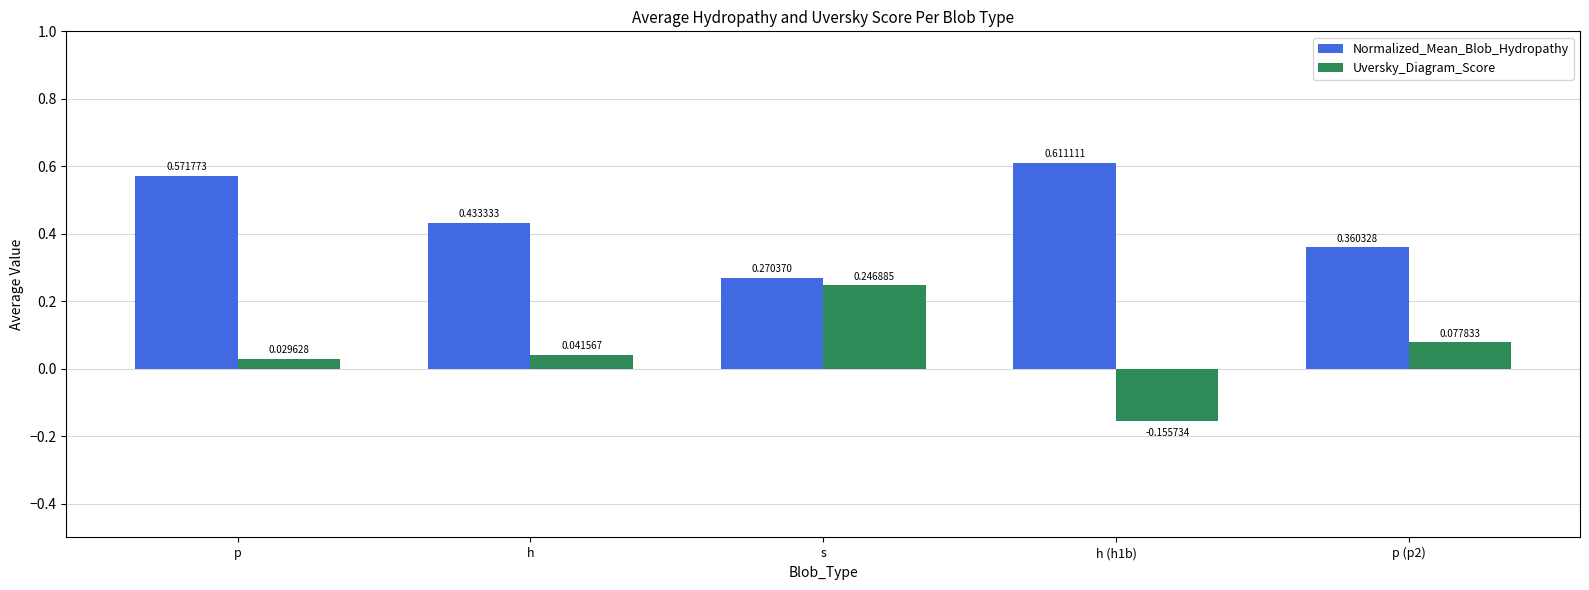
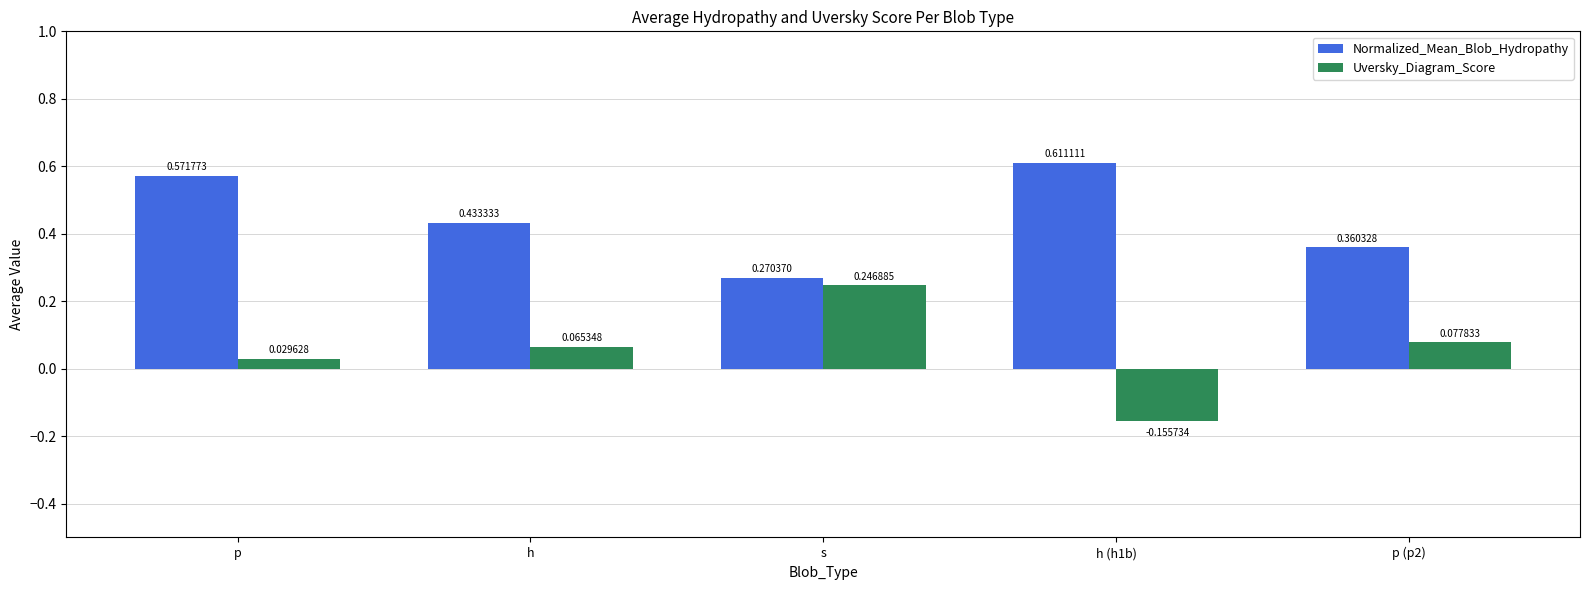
Uversky_Diagram_Score, h: 0.041567 -> 0.065348
